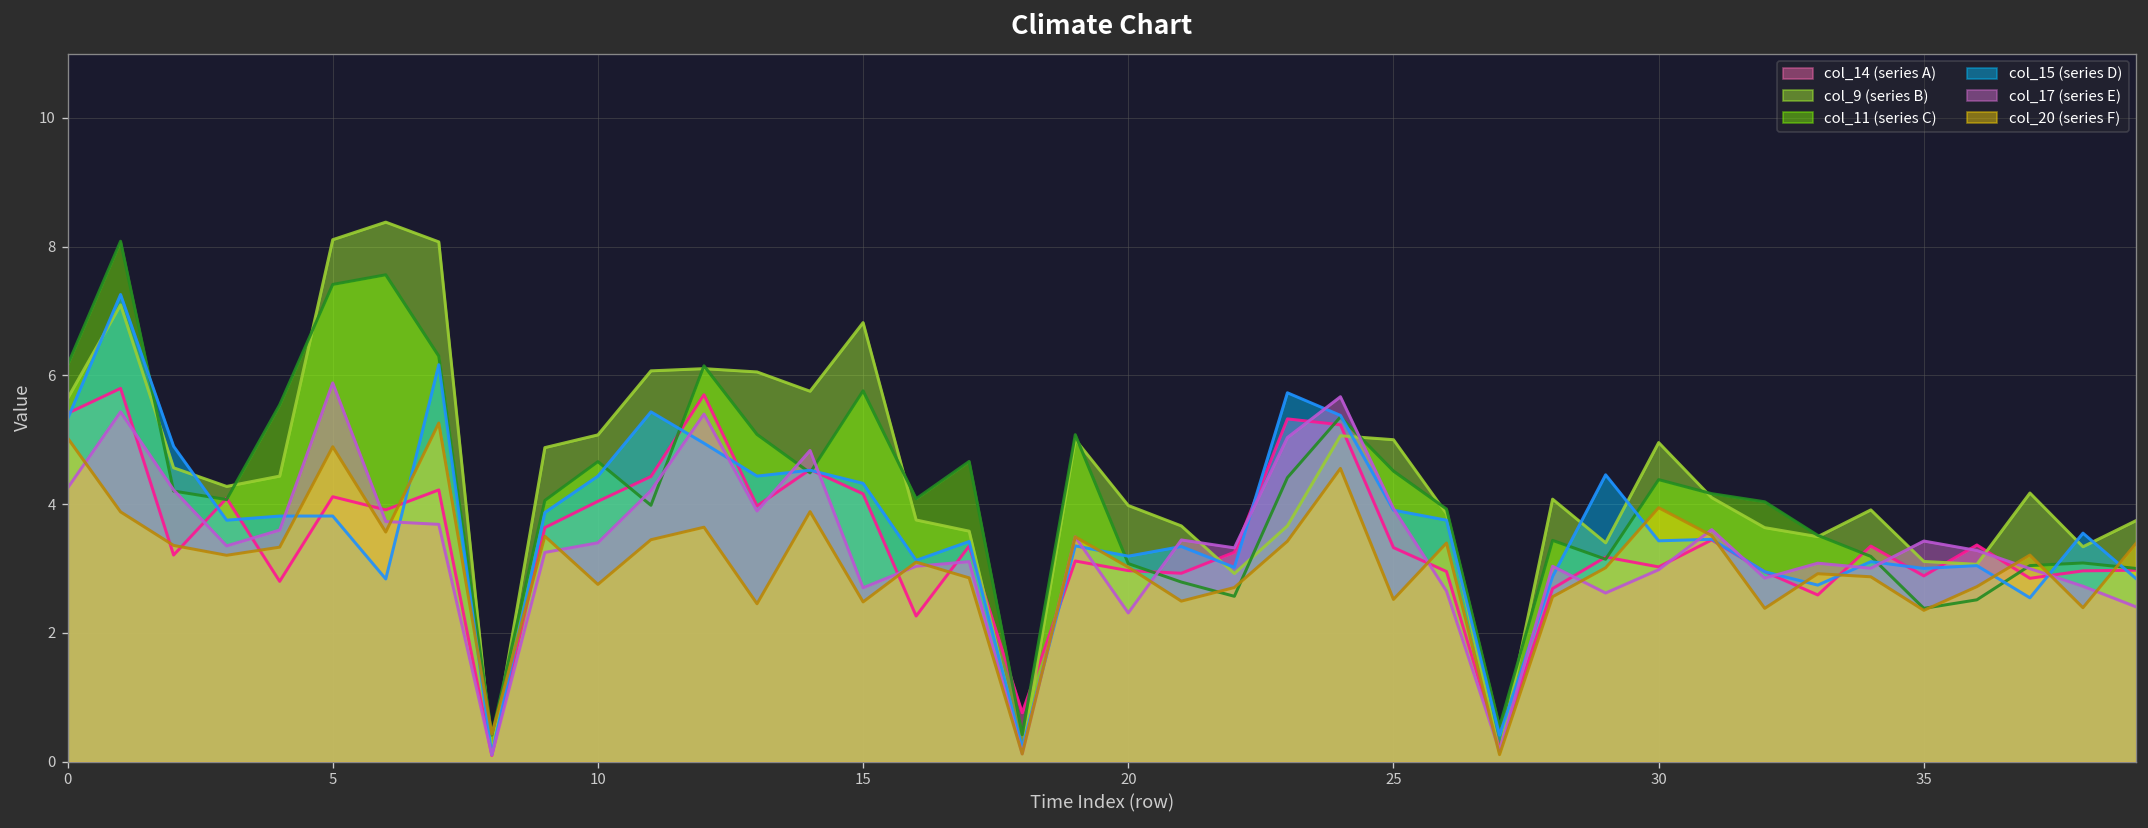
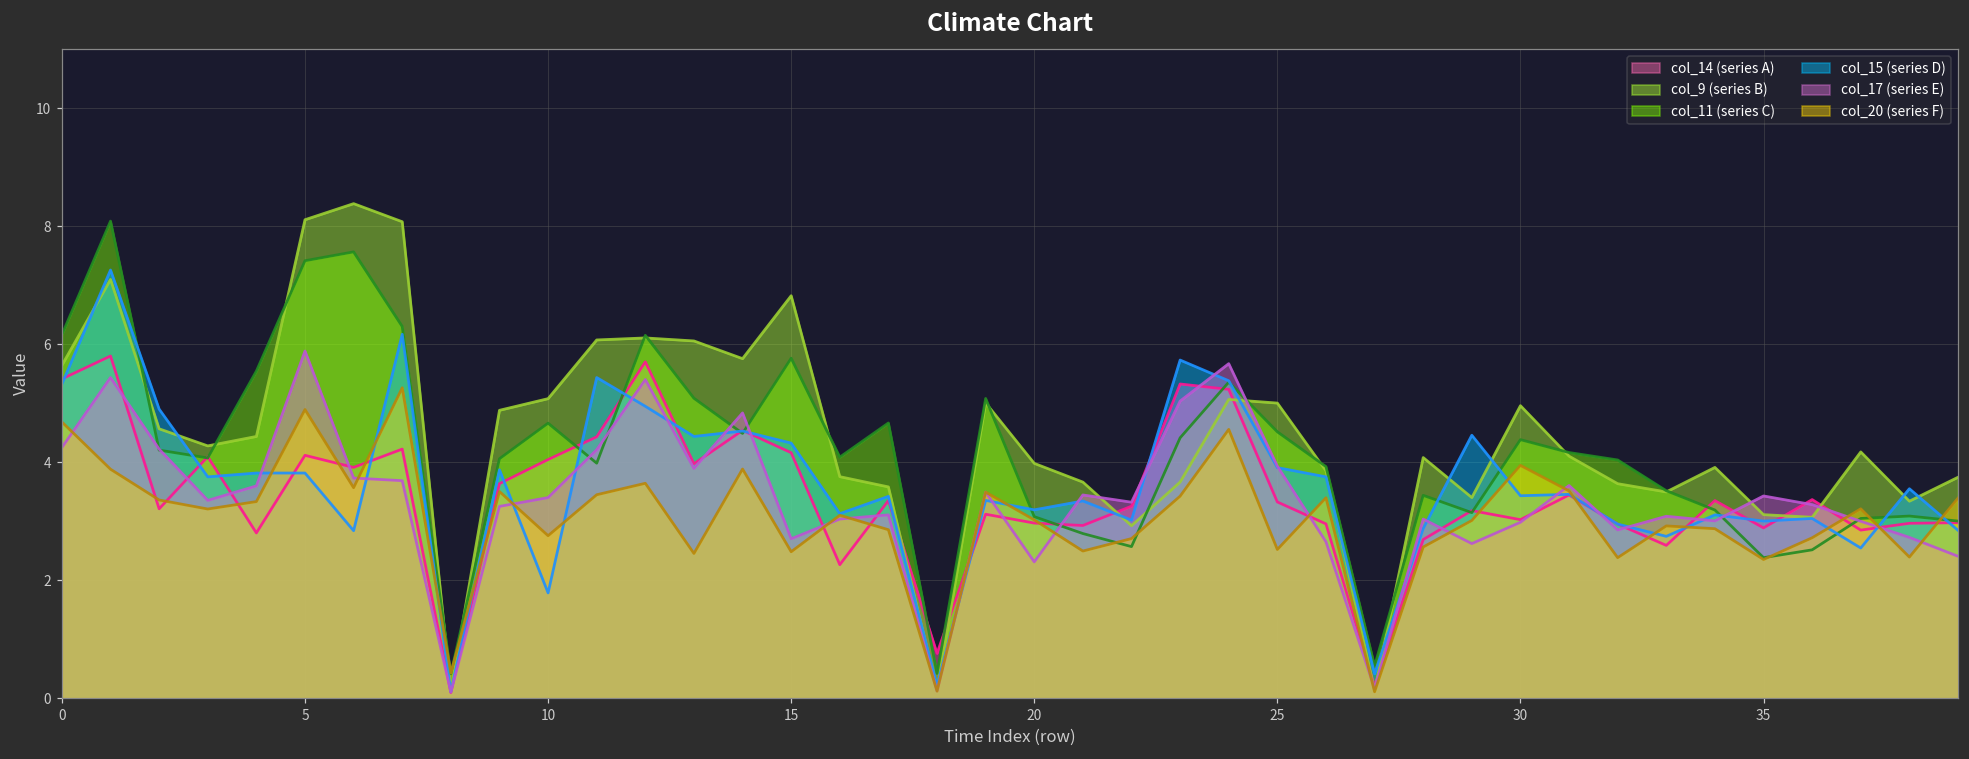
col_20 (series F), 0: 5.0 -> 4.7
col_15 (series D), 10: 4.4 -> 1.8
